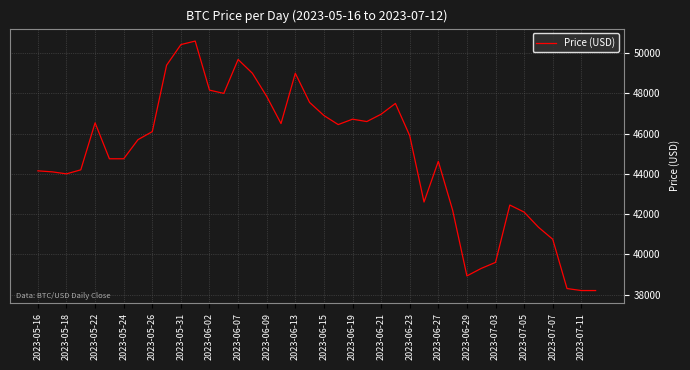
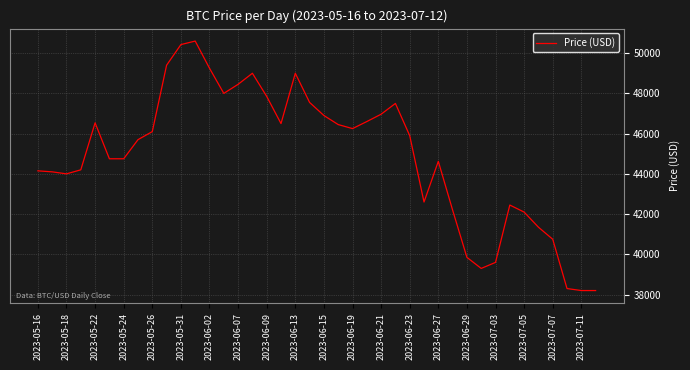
2023-06-02: 48200 -> 49300
2023-06-07: 49700 -> 48500
2023-06-19: 46700 -> 46300
2023-06-29: 38900 -> 39900
